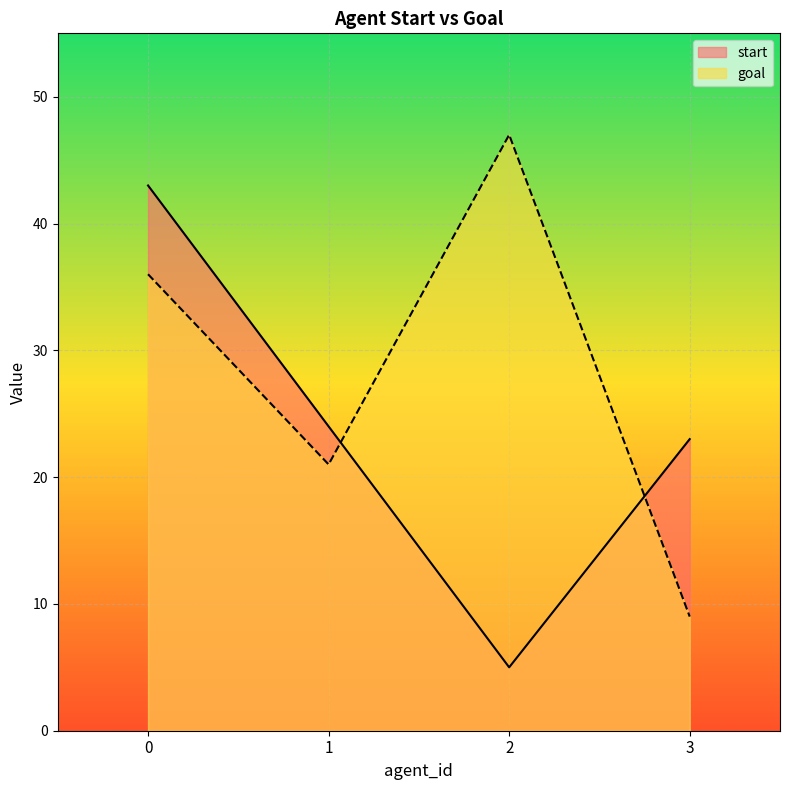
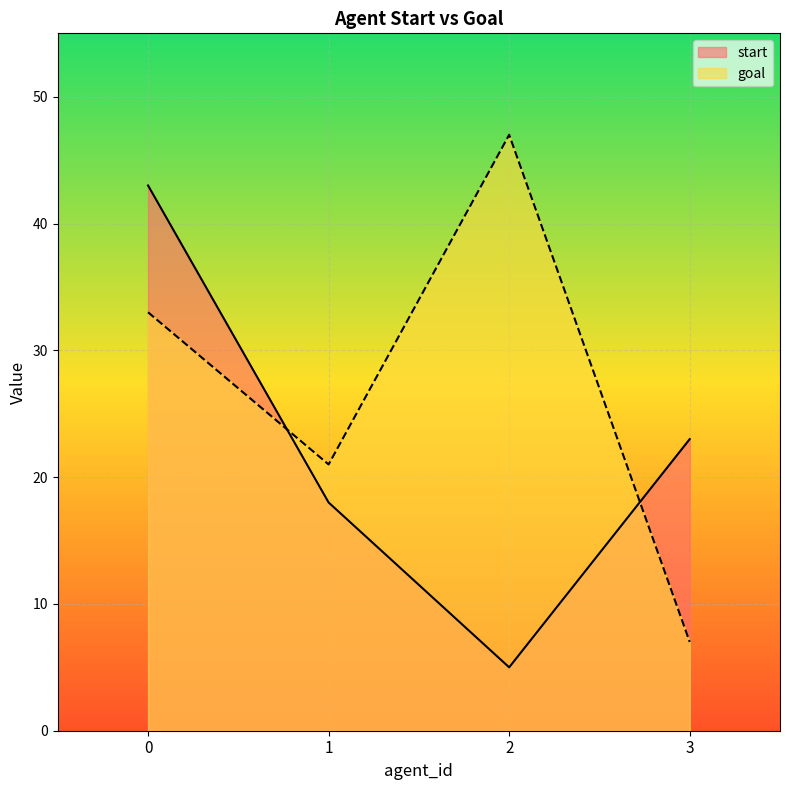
goal, 0: 36 -> 33
start, 1: 24 -> 18
goal, 3: 9 -> 7
